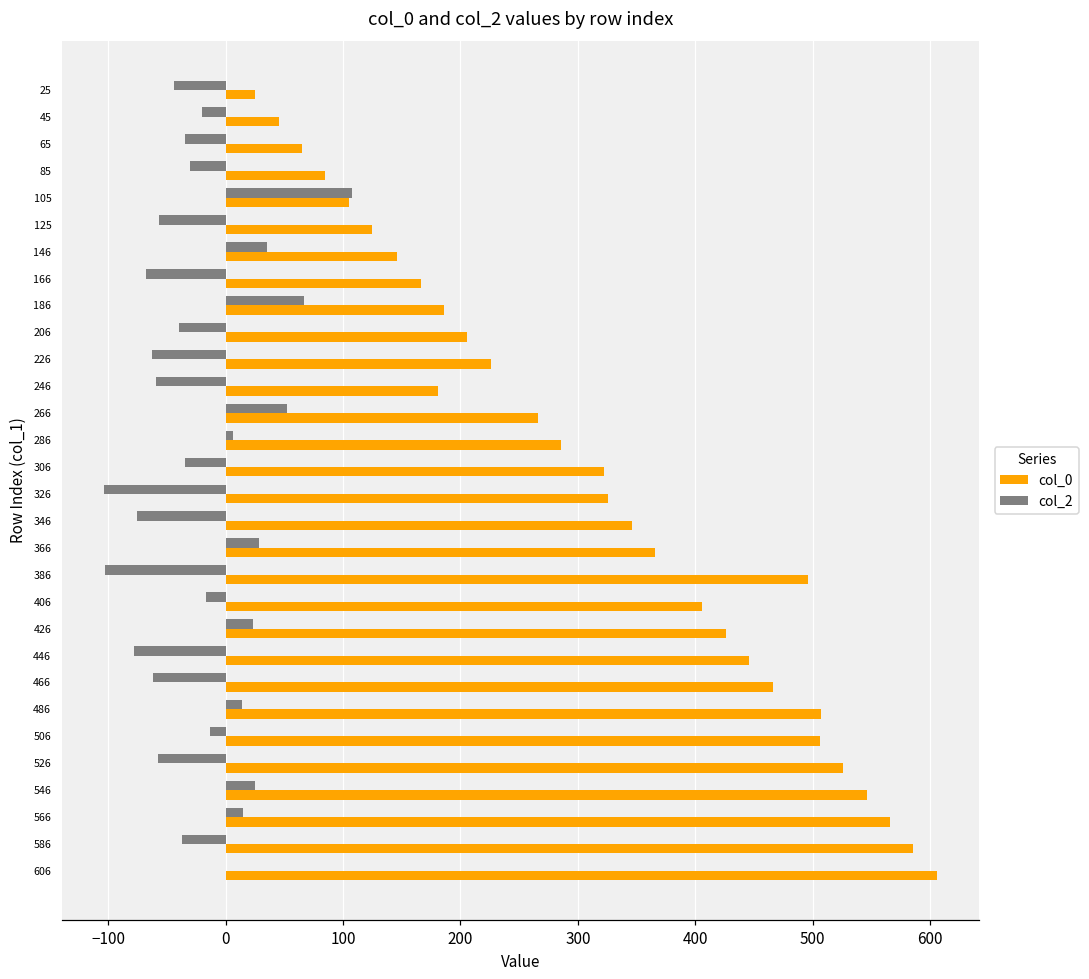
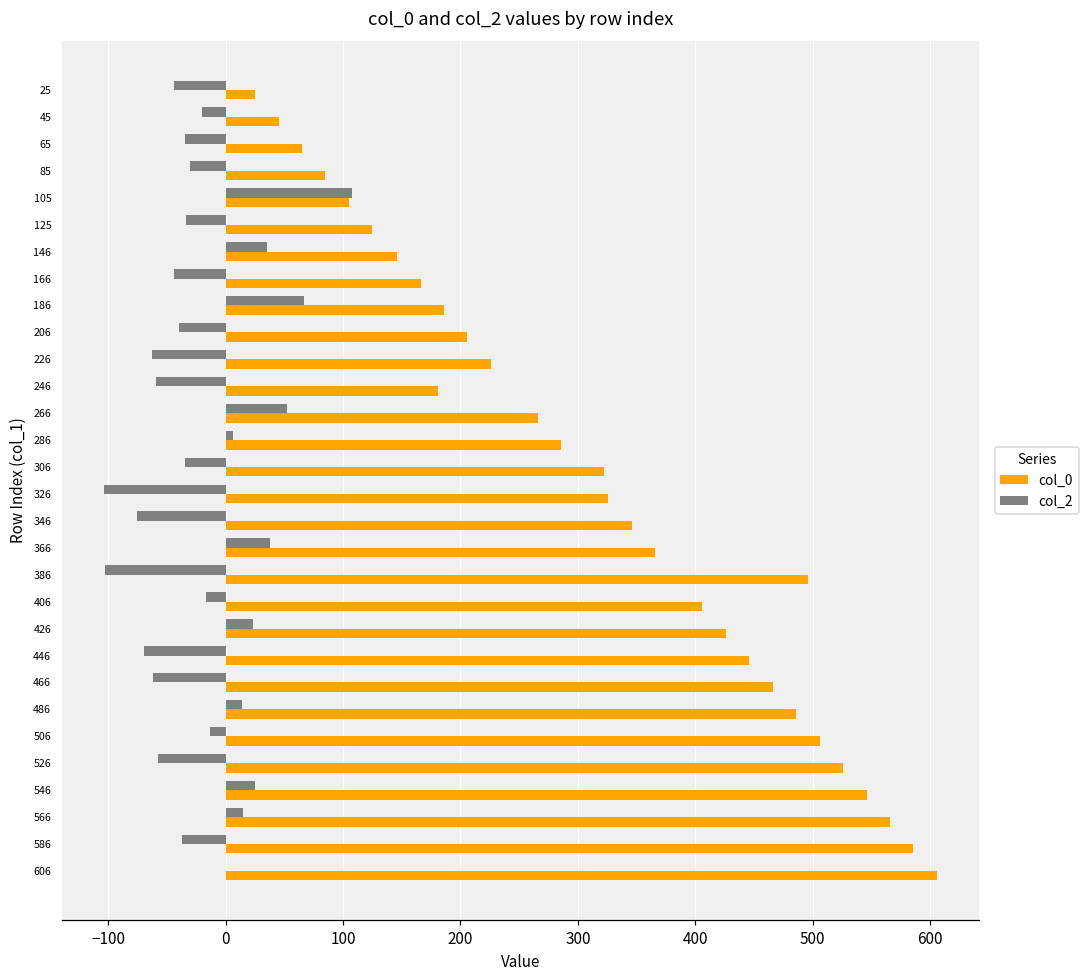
col_2, 125: -57 -> -34
col_2, 166: -68 -> -44
col_2, 366: 28 -> 38
col_2, 446: -78 -> -70
col_0, 486: 507 -> 486
